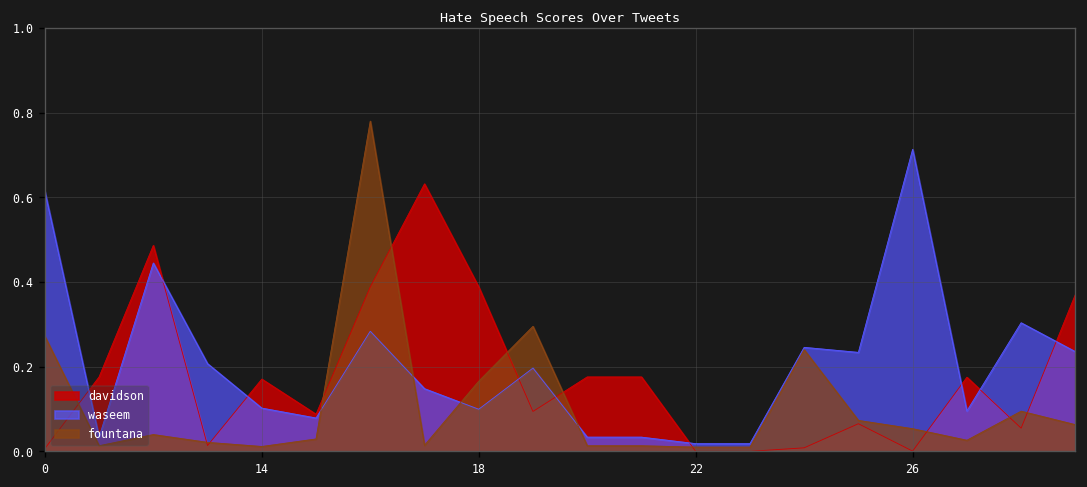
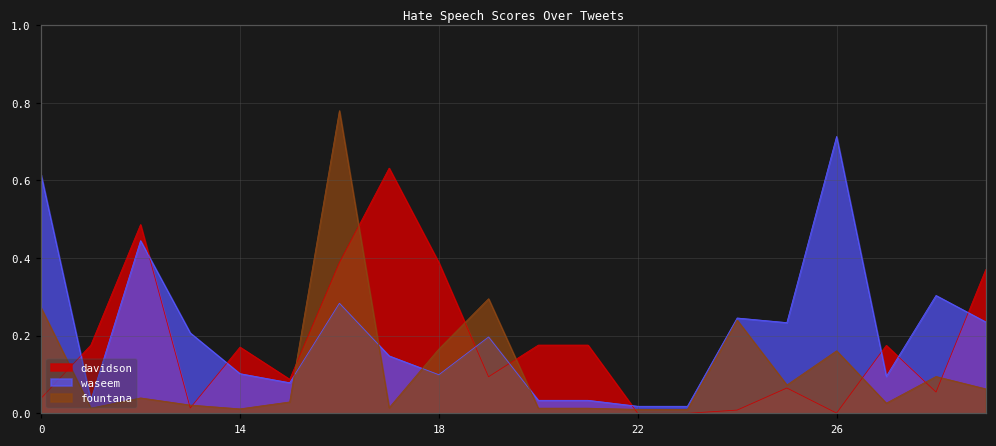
davidson, 0: 0.01 -> 0.04
fountana, 26: 0.05 -> 0.16
